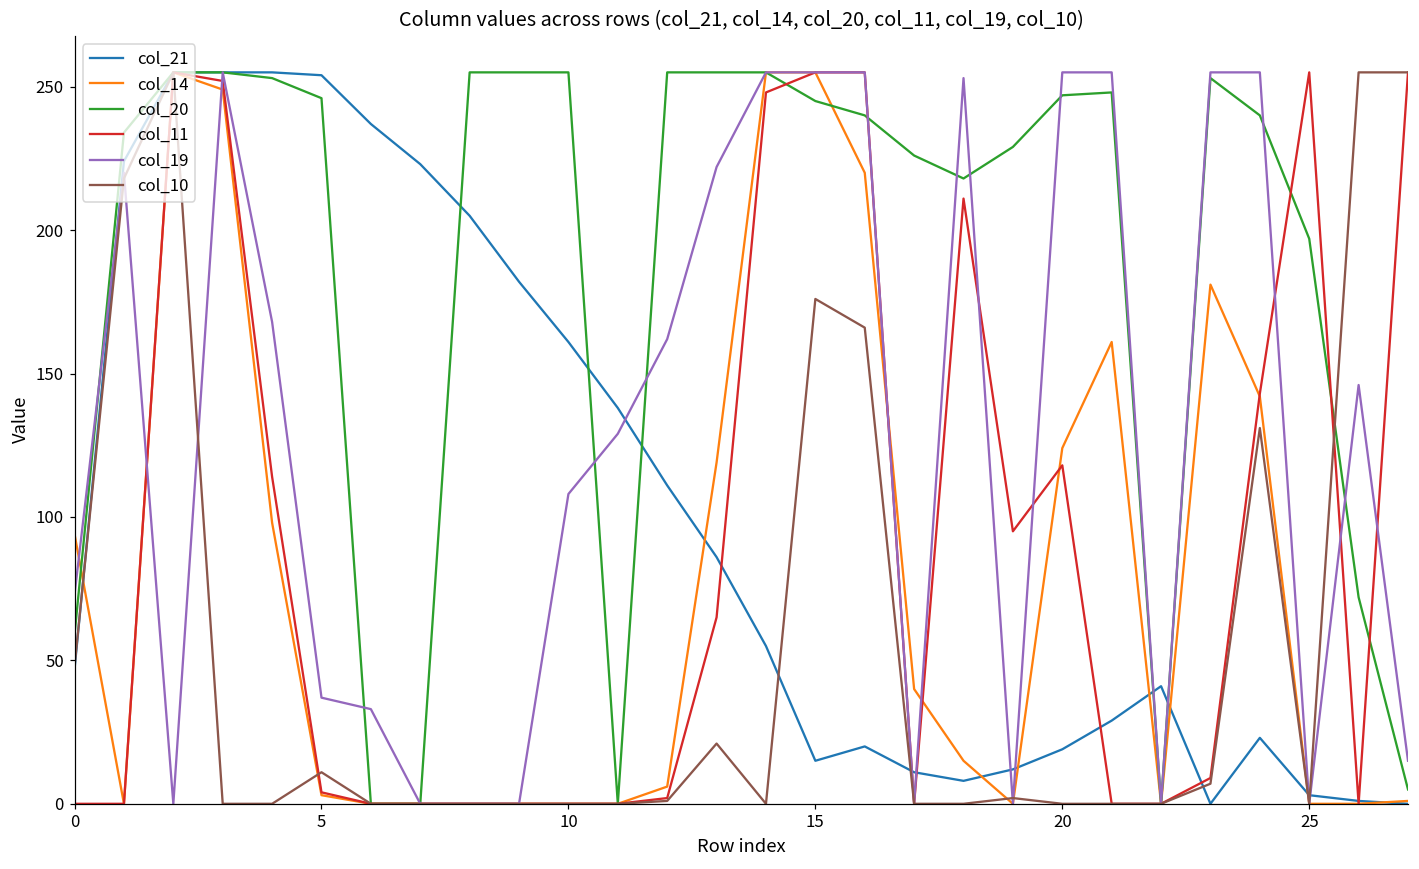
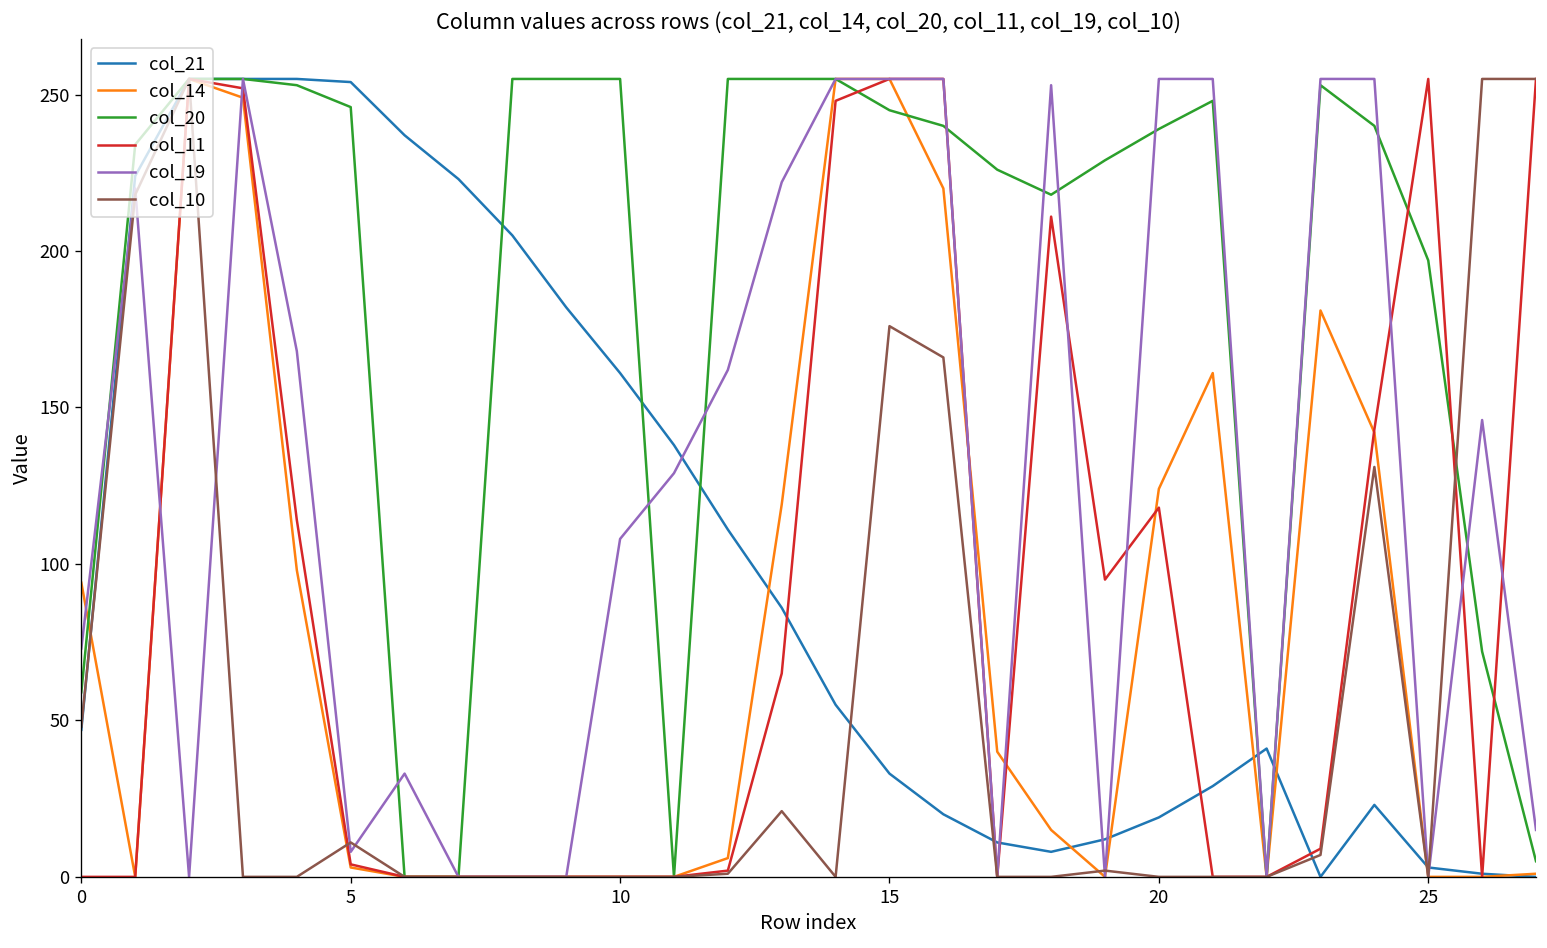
col_19, 5: 37 -> 8
col_21, 15: 15 -> 33
col_20, 20: 247 -> 239
